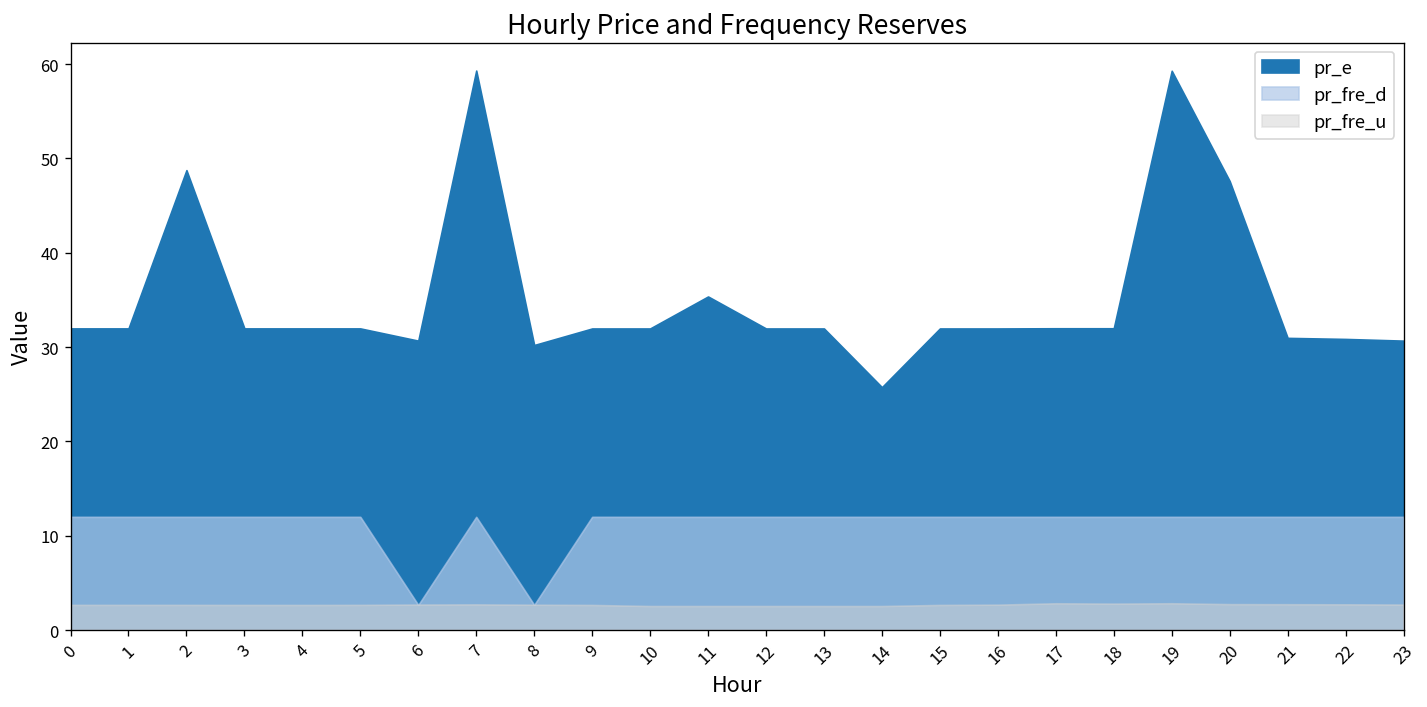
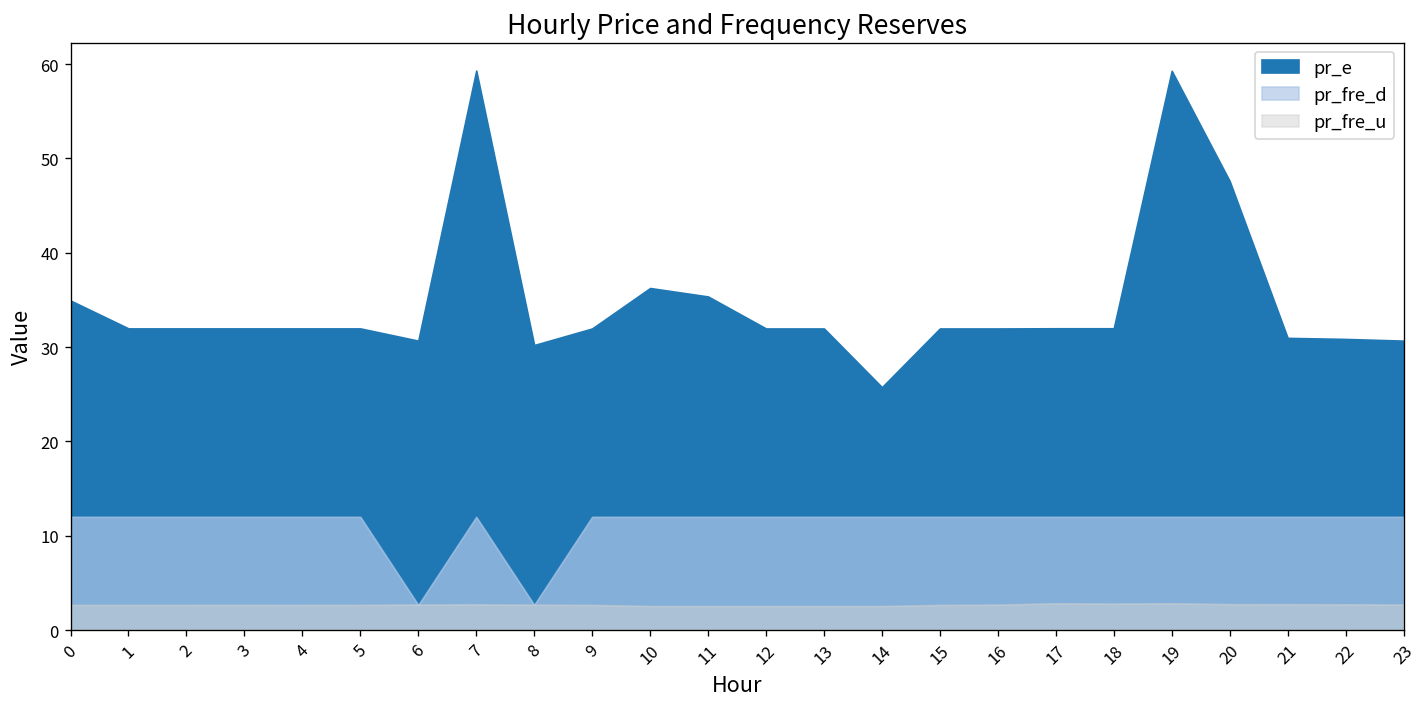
pr_e, 0: 32 -> 35
pr_e, 2: 49 -> 32
pr_e, 10: 32 -> 36
